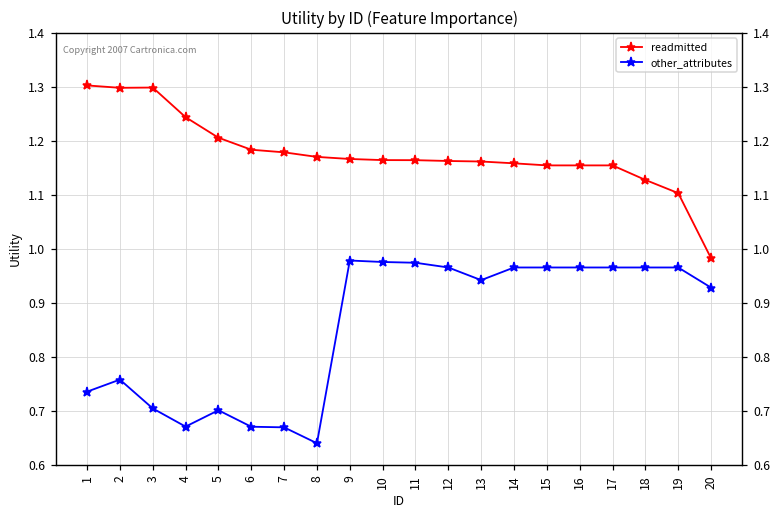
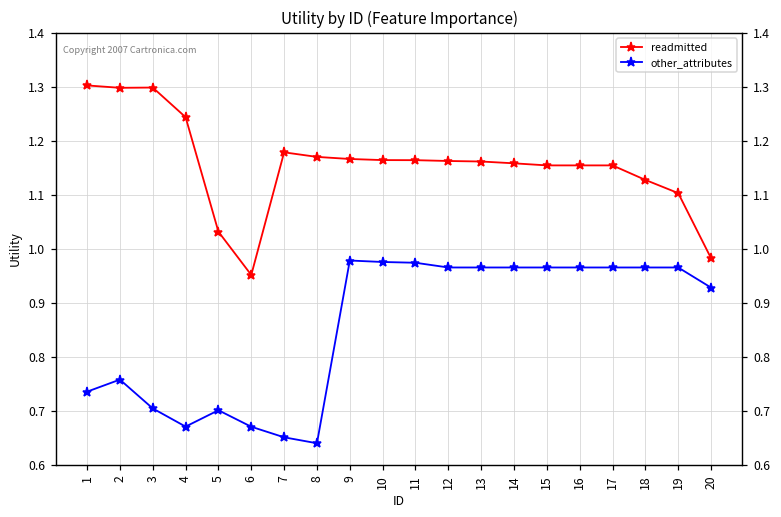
readmitted, 5: 1.21 -> 1.03
readmitted, 6: 1.18 -> 0.95
other_attributes, 7: 0.67 -> 0.65
other_attributes, 13: 0.94 -> 0.97
